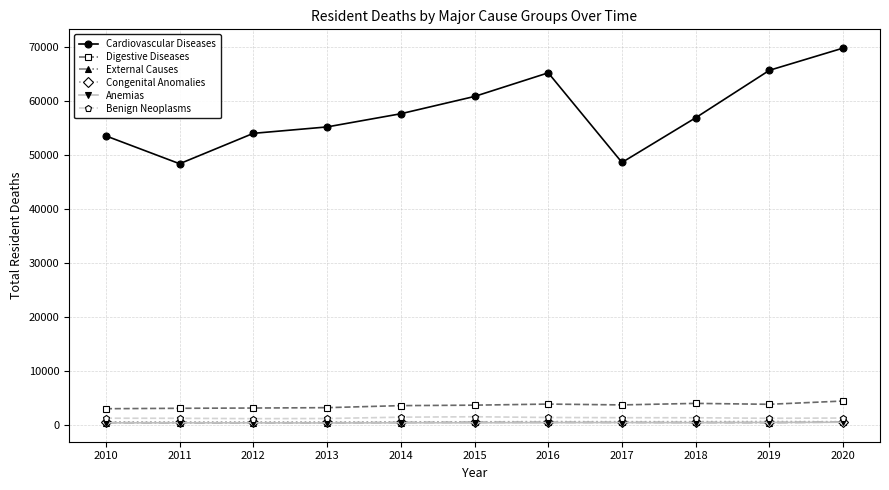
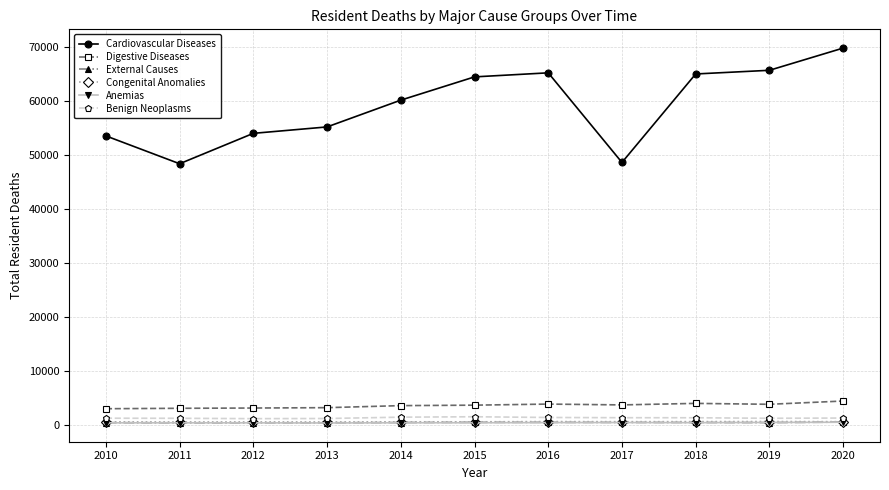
Cardiovascular Diseases, 2014: 58000 -> 60000
Cardiovascular Diseases, 2015: 61000 -> 65000
Cardiovascular Diseases, 2018: 57000 -> 65000
